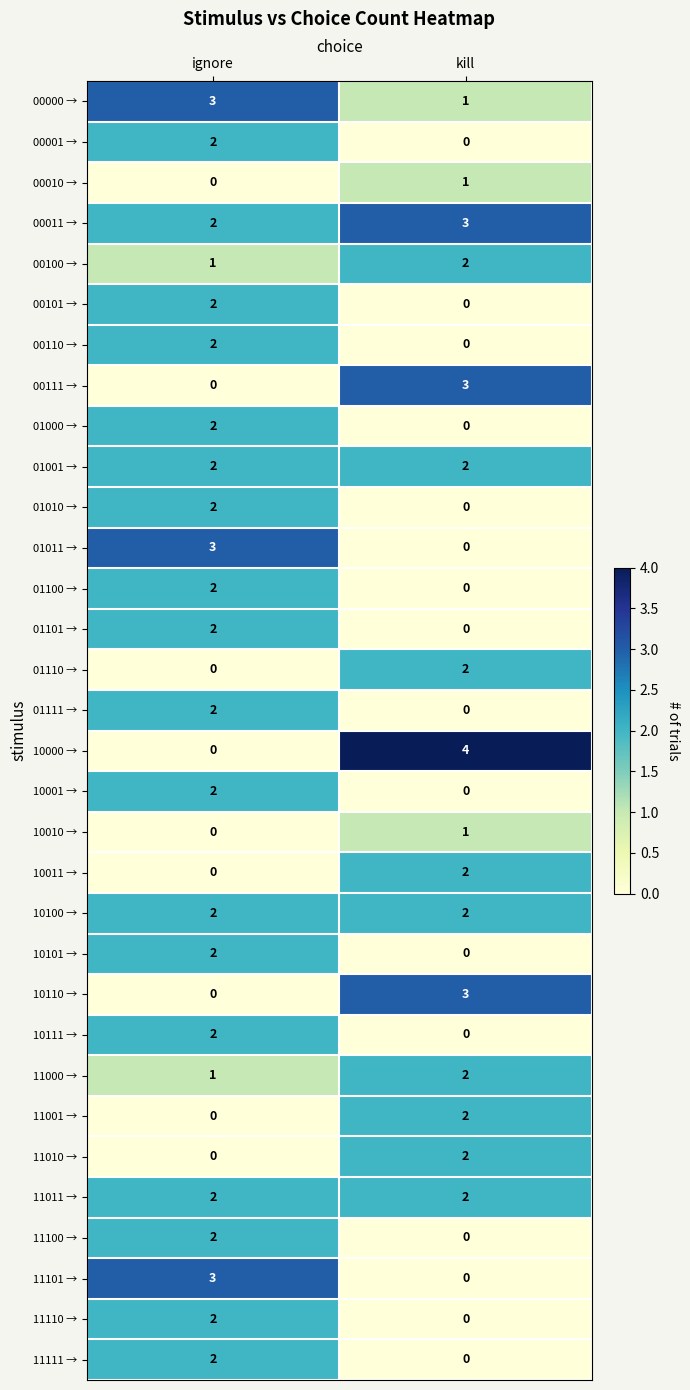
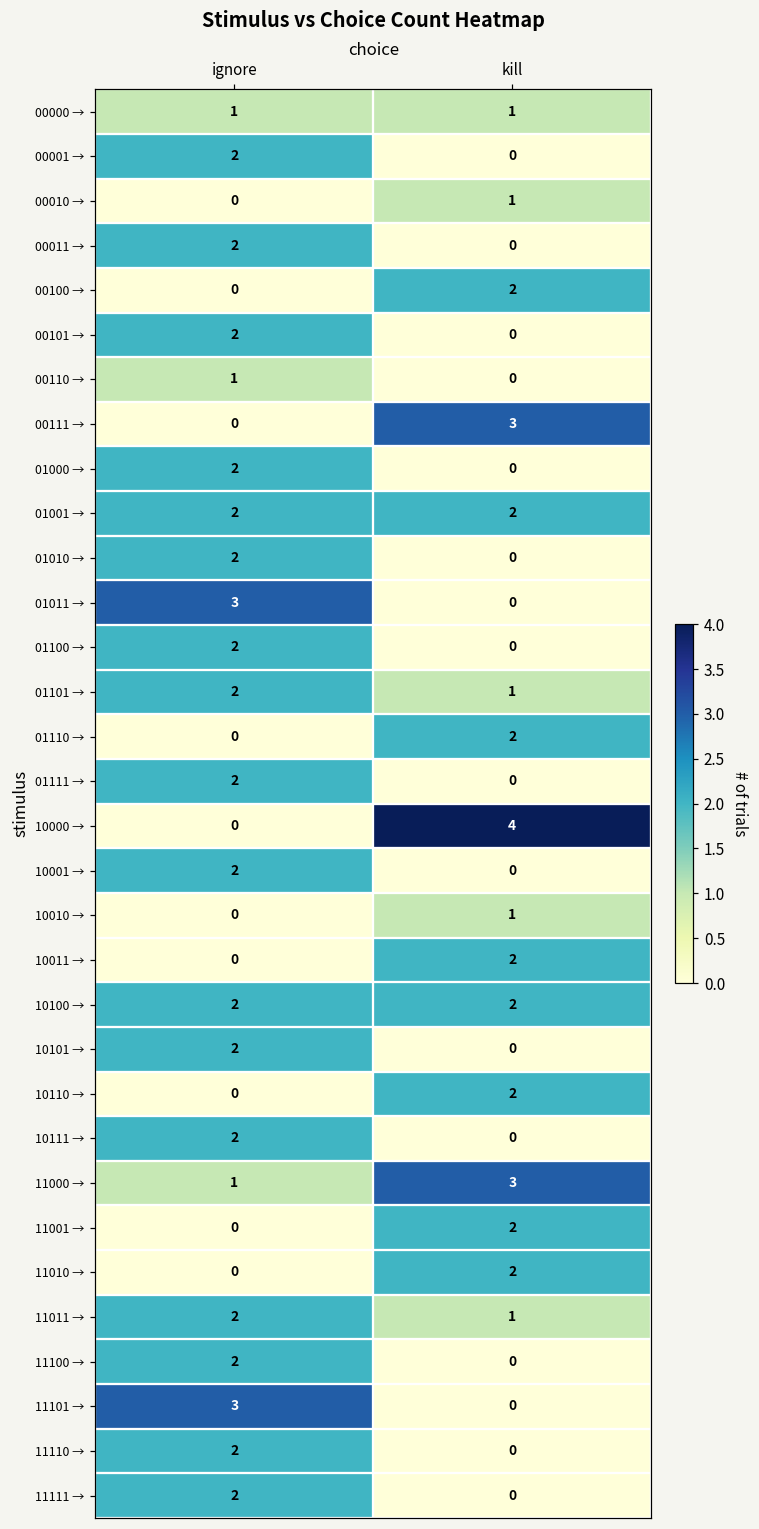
00000 →, ignore: 3 -> 1
00011 →, kill: 3 -> 0
00100 →, ignore: 1 -> 0
00110 →, ignore: 2 -> 1
01101 →, kill: 0 -> 1
10110 →, kill: 3 -> 2
11000 →, kill: 2 -> 3
11011 →, kill: 2 -> 1
